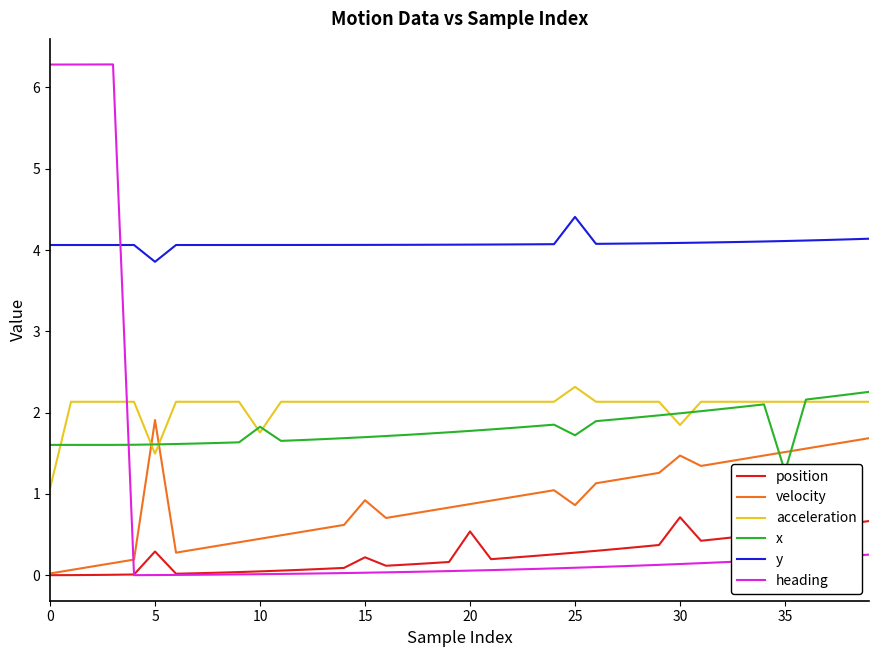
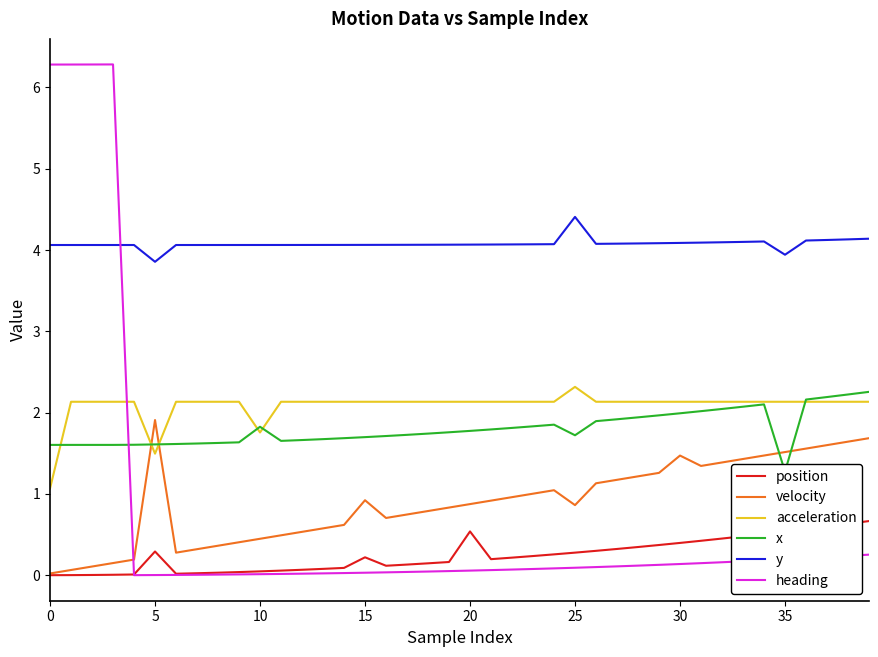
position, 30: 0.7 -> 0.4
acceleration, 30: 1.8 -> 2.1
y, 35: 4.1 -> 3.9
